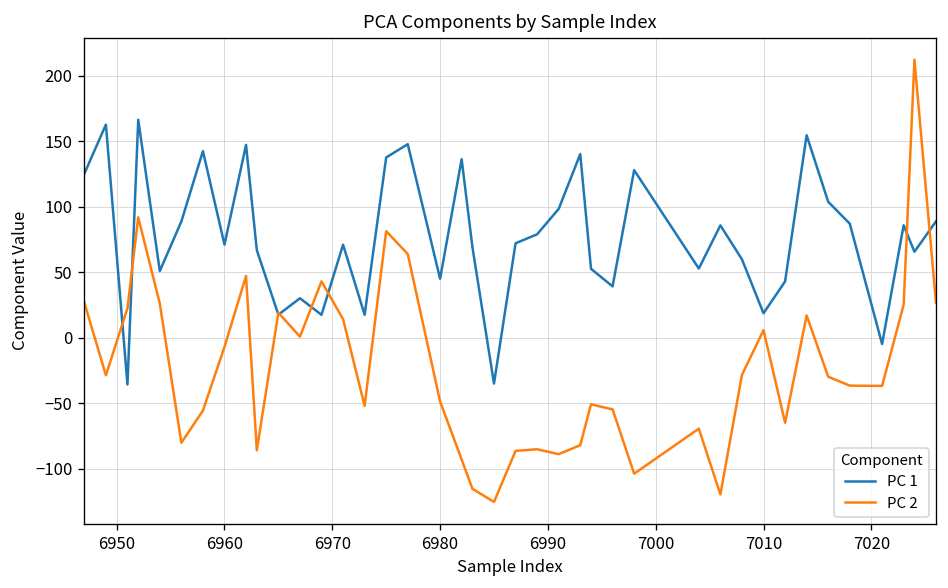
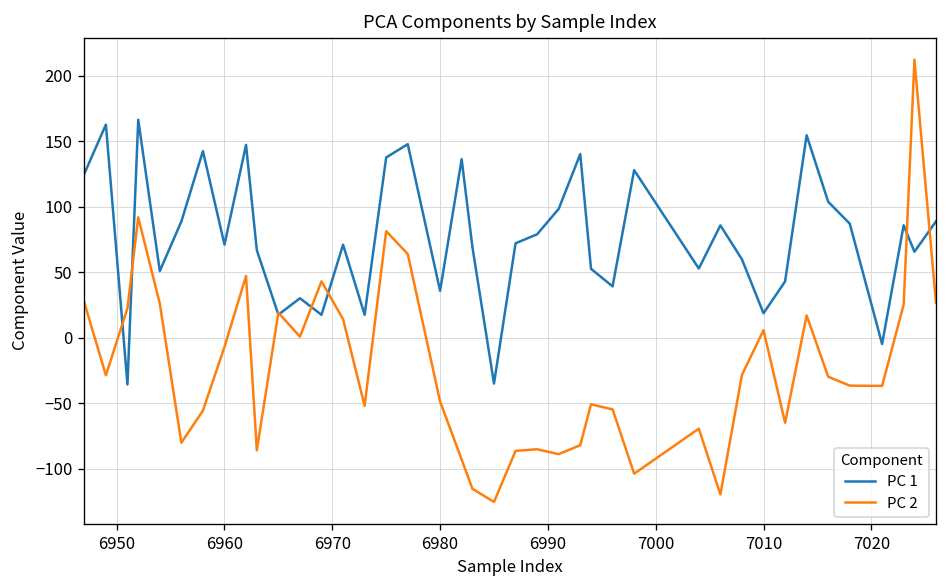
PC 1, 6980: 45 -> 36
